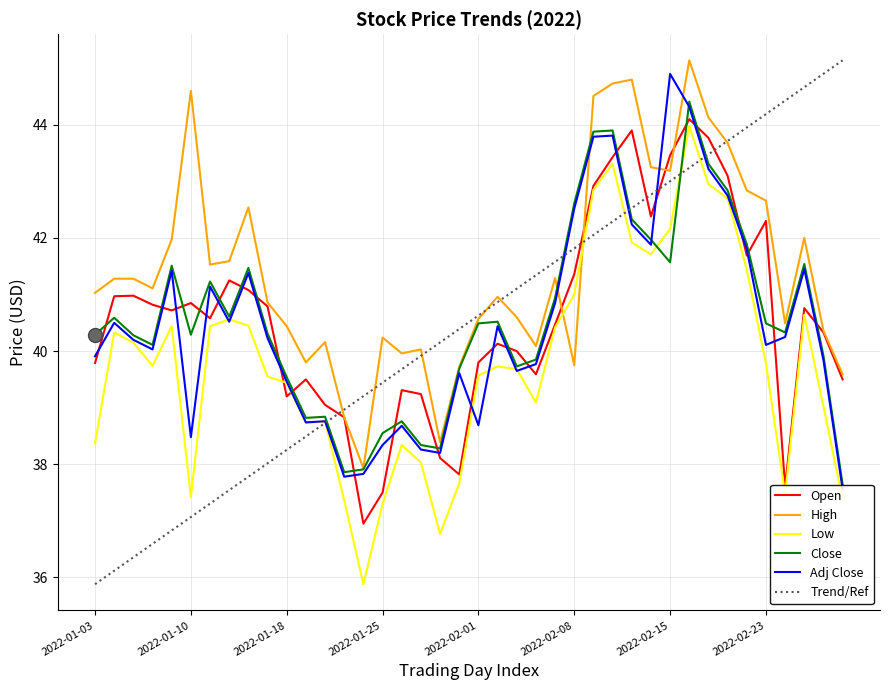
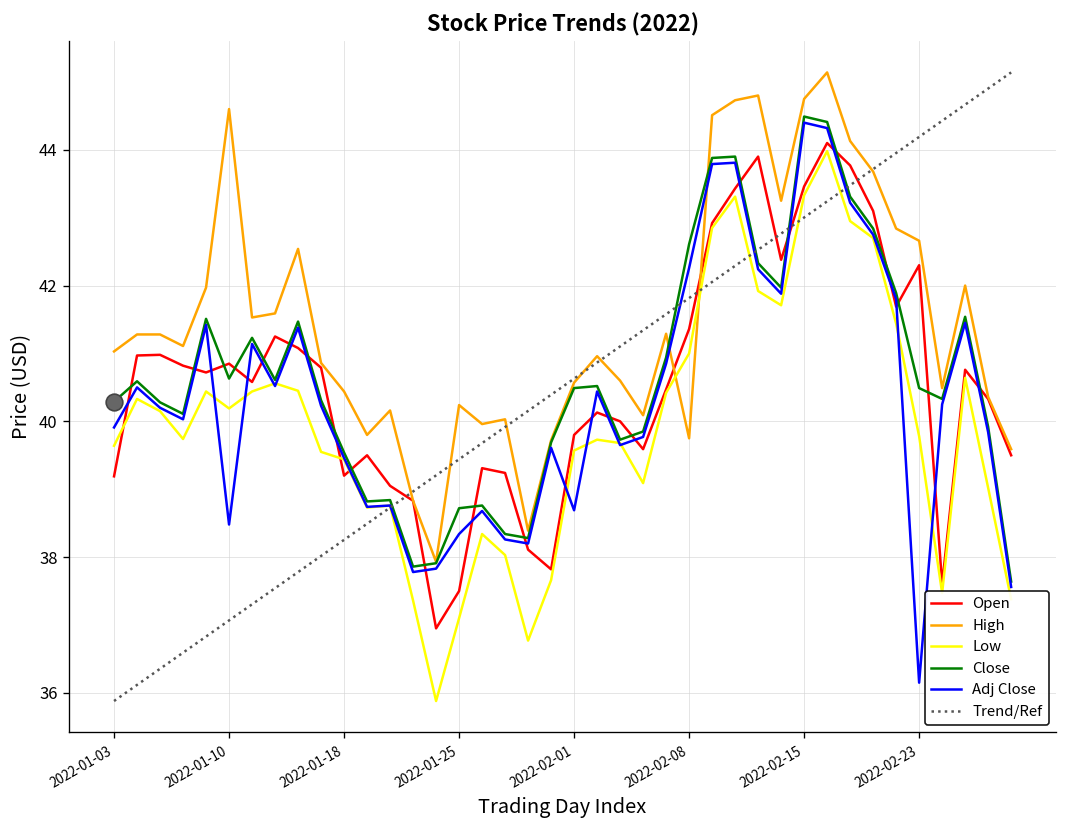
Open, 2022-01-03: 39.8 -> 39.2
Low, 2022-01-03: 38.4 -> 39.6
Low, 2022-01-10: 37.4 -> 40.2
Close, 2022-01-10: 40.3 -> 40.6
Low, 2022-01-25: 37.3 -> 37.1
Close, 2022-01-25: 38.6 -> 38.7
Adj Close, 2022-02-08: 42.5 -> 42.3
High, 2022-02-15: 43.2 -> 44.8
Low, 2022-02-15: 42.2 -> 43.3
Close, 2022-02-15: 41.6 -> 44.5
Adj Close, 2022-02-15: 44.9 -> 44.4
Adj Close, 2022-02-23: 40.1 -> 36.2
